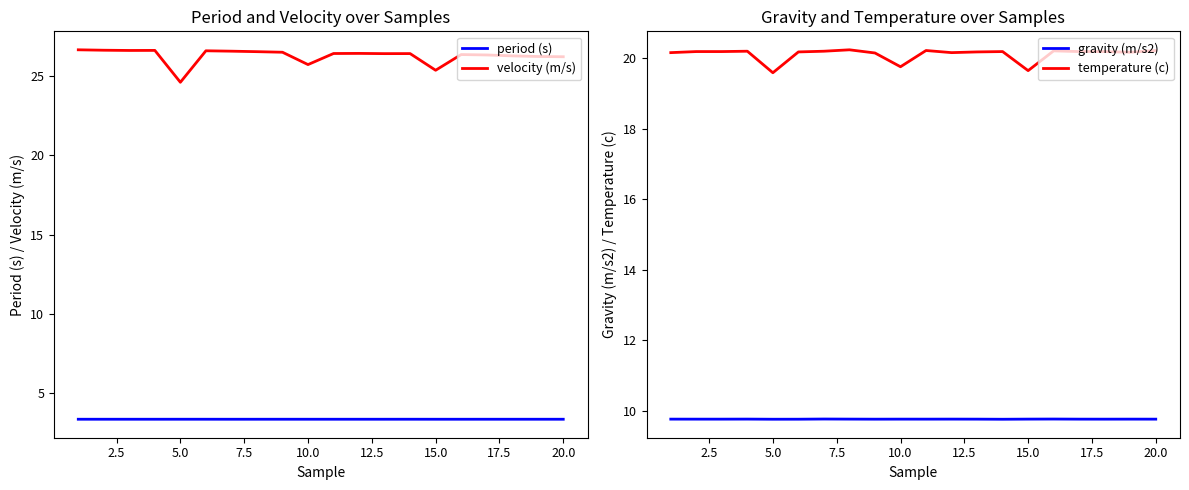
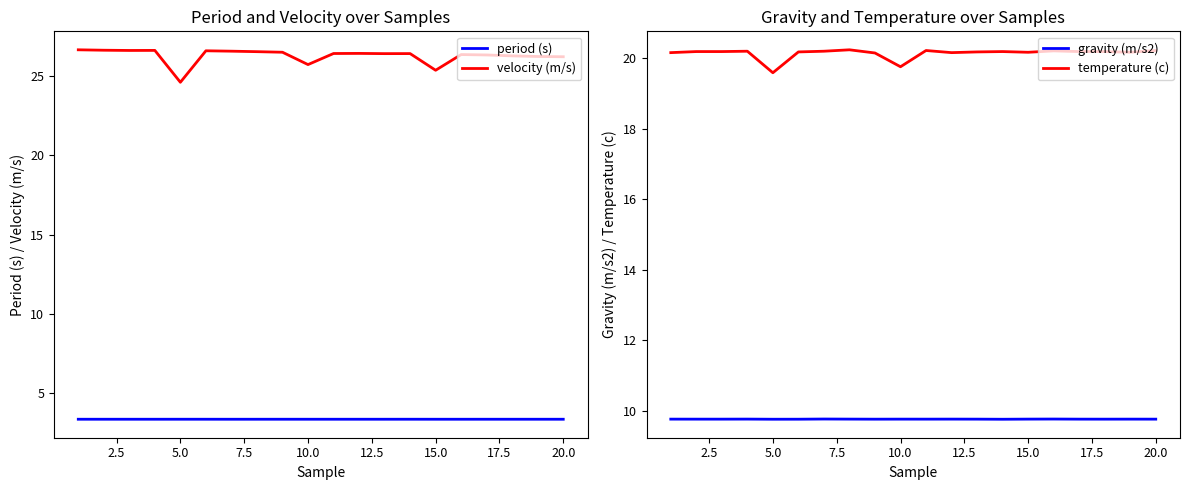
Gravity and Temperature over Samples, temperature (c), 15.0: 19.6 -> 20.2
